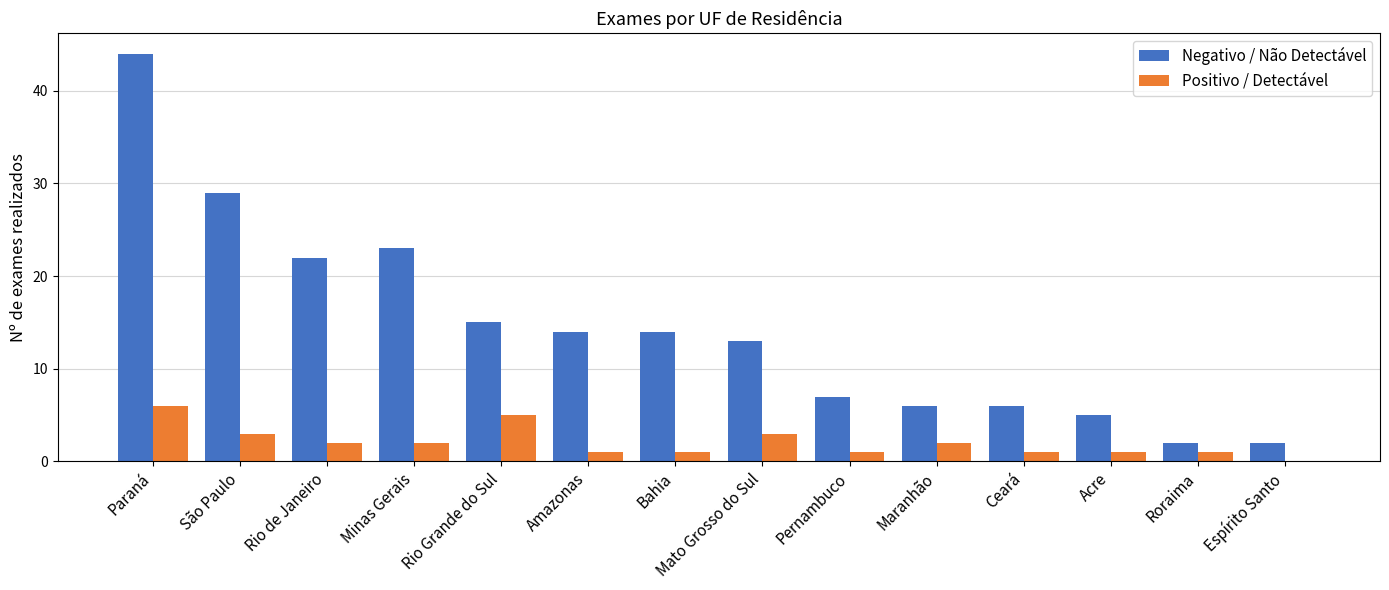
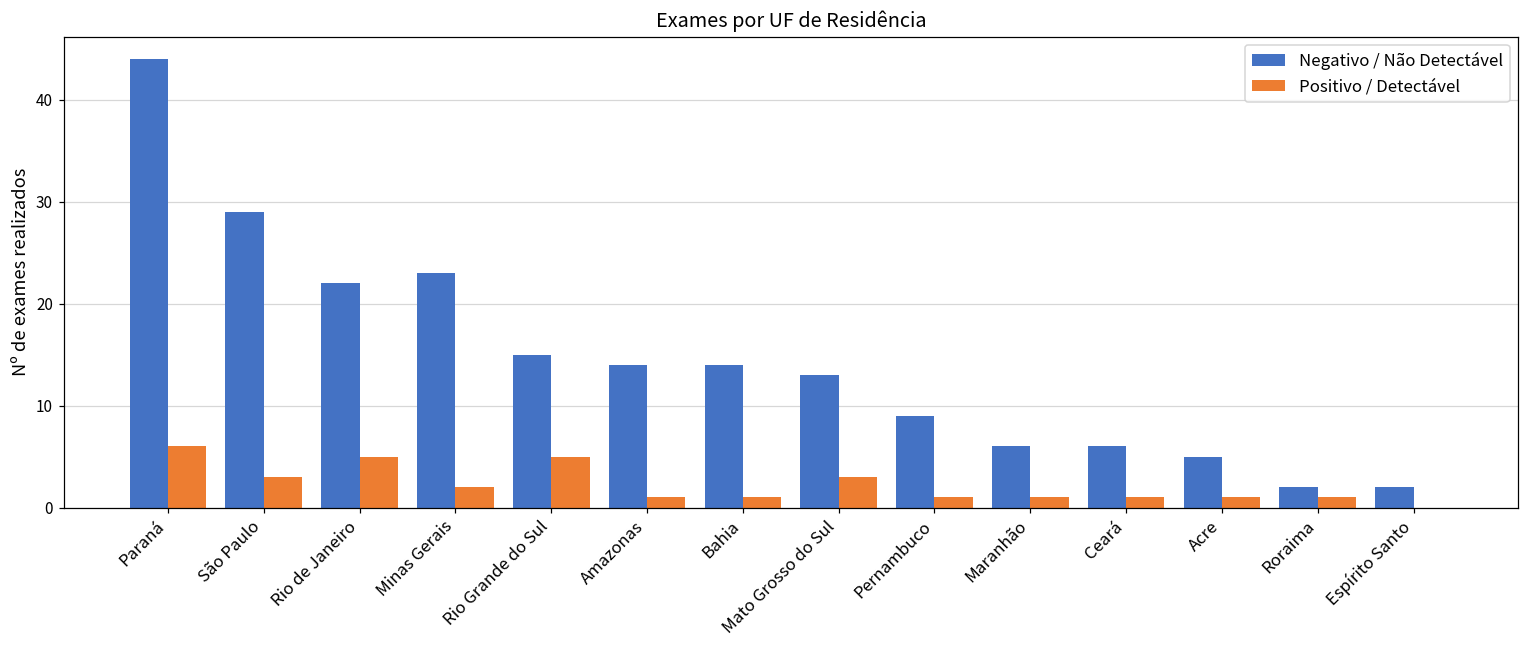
Positivo / Detectável, Rio de Janeiro: 2 -> 5
Negativo / Não Detectável, Pernambuco: 7 -> 9
Positivo / Detectável, Maranhão: 2 -> 1
